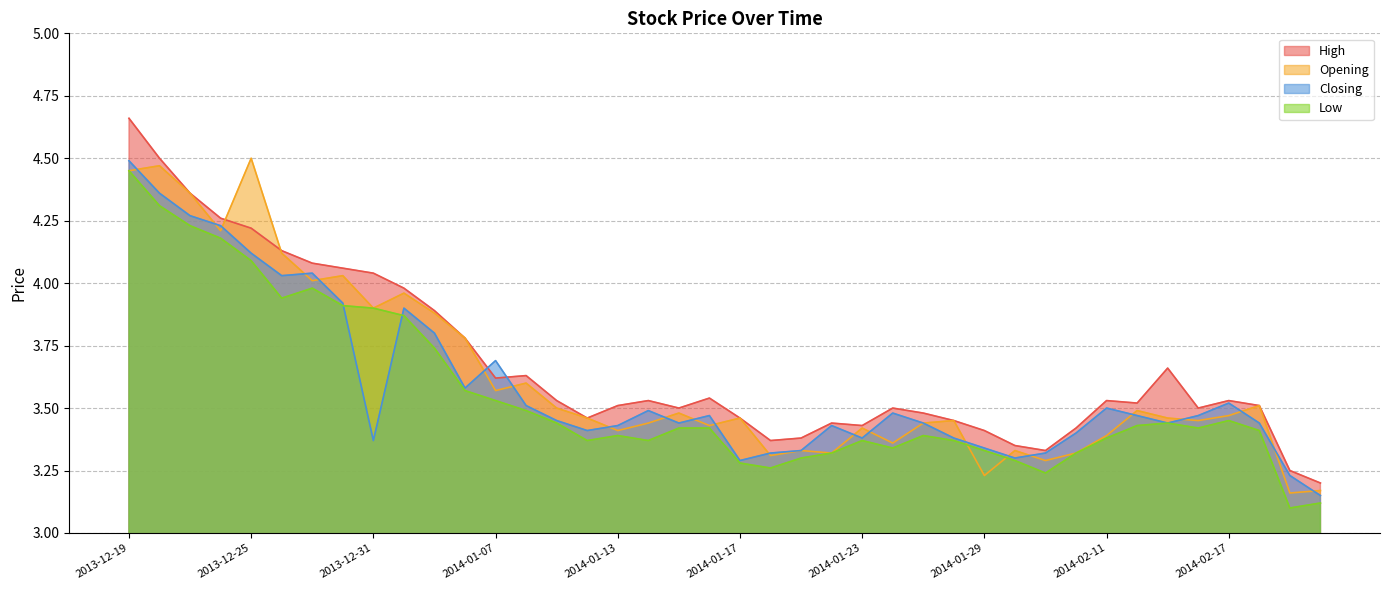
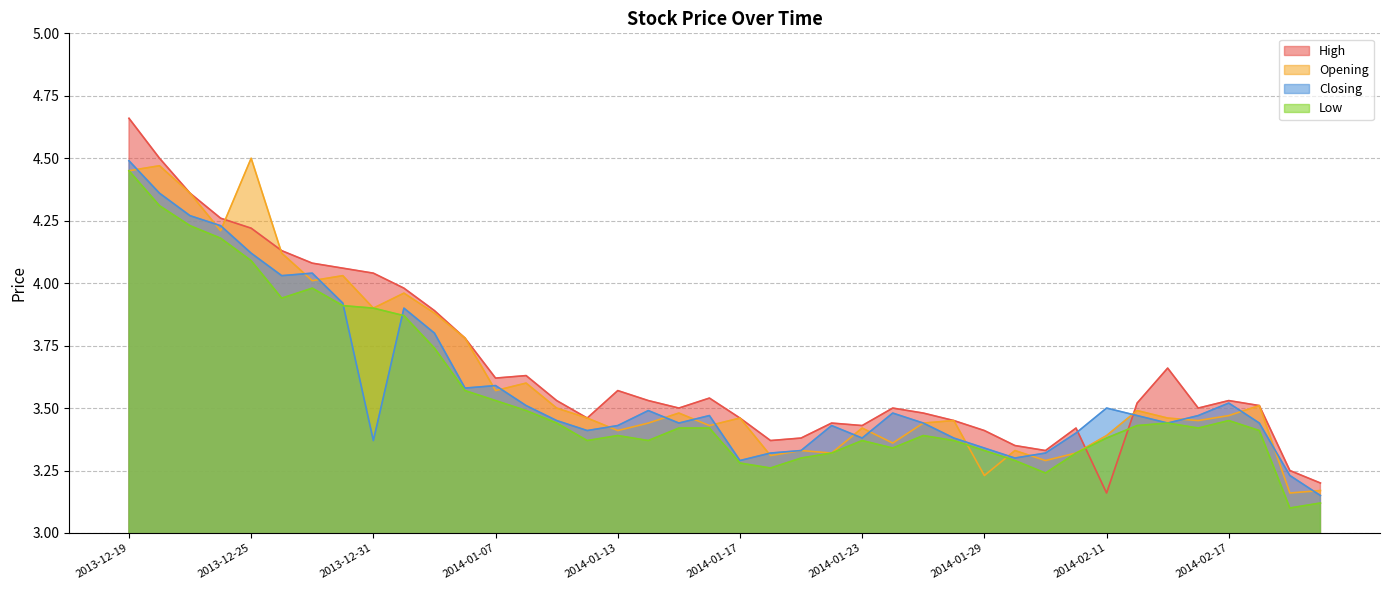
Closing, 2014-01-07: 3.69 -> 3.59
High, 2014-01-13: 3.51 -> 3.57
High, 2014-02-11: 3.53 -> 3.16
